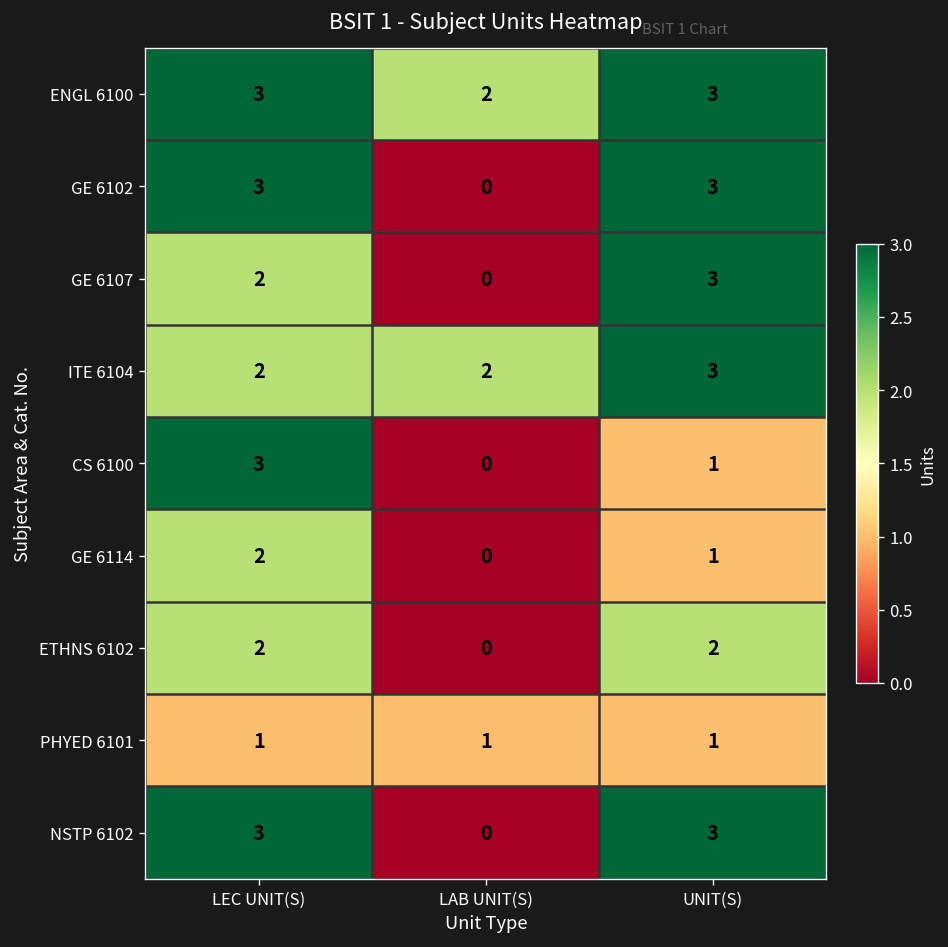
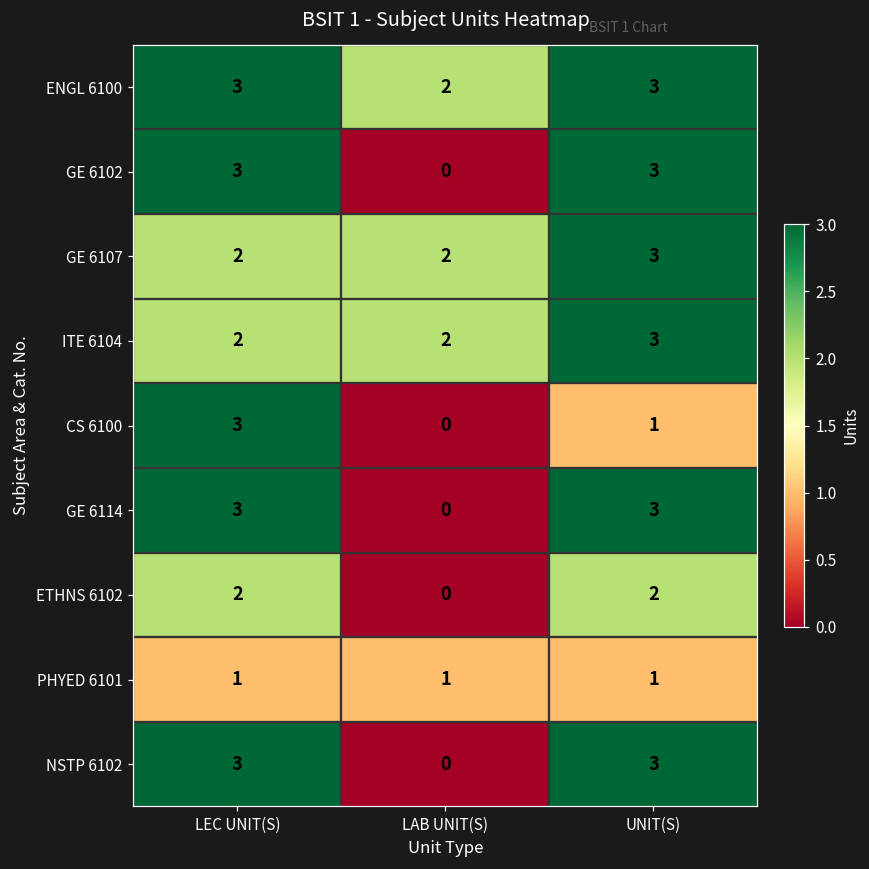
GE 6107, LAB UNIT(S): 0 -> 2
GE 6114, LEC UNIT(S): 2 -> 3
GE 6114, UNIT(S): 1 -> 3
